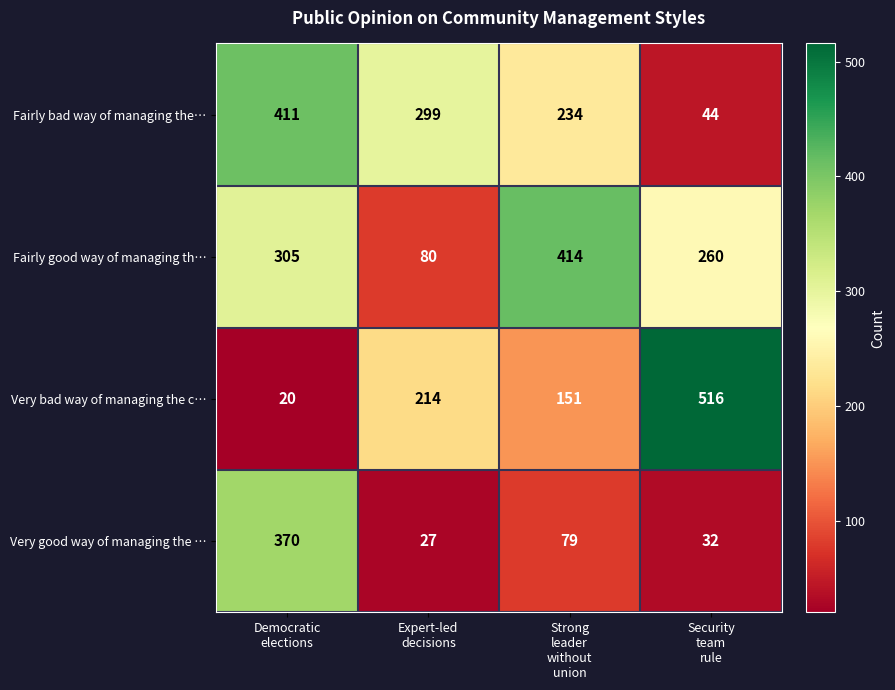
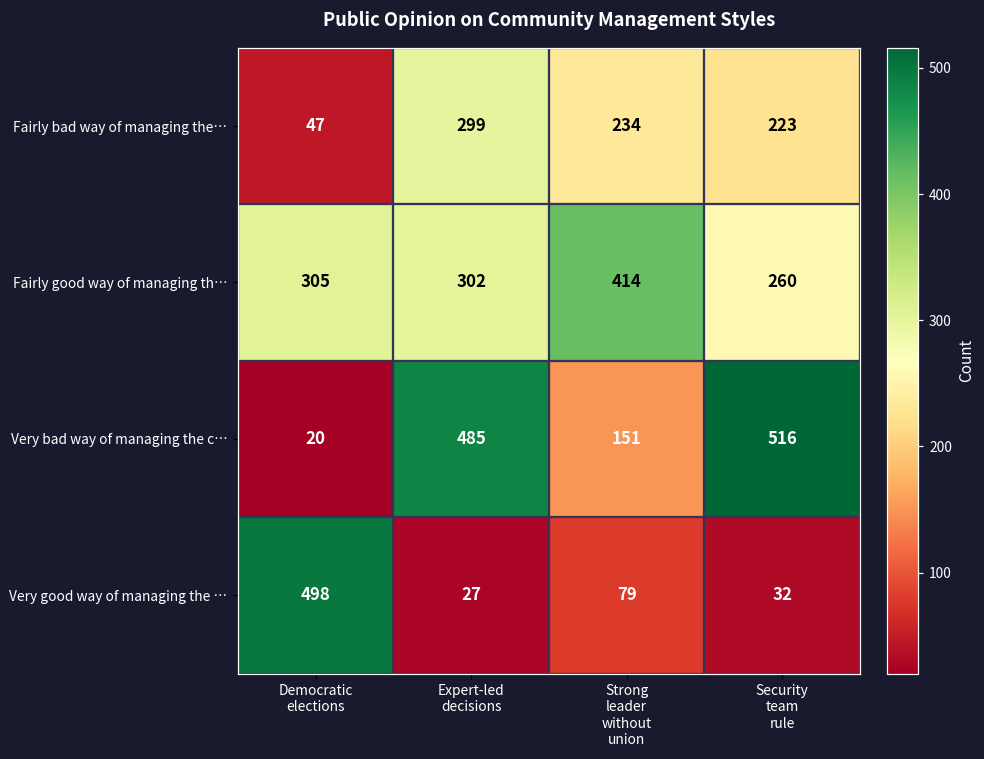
Fairly bad way of managing the…, Democratic elections: 411 -> 47
Fairly bad way of managing the…, Security team rule: 44 -> 223
Fairly good way of managing th…, Expert-led decisions: 80 -> 302
Very bad way of managing the c…, Expert-led decisions: 214 -> 485
Very good way of managing the …, Democratic elections: 370 -> 498
